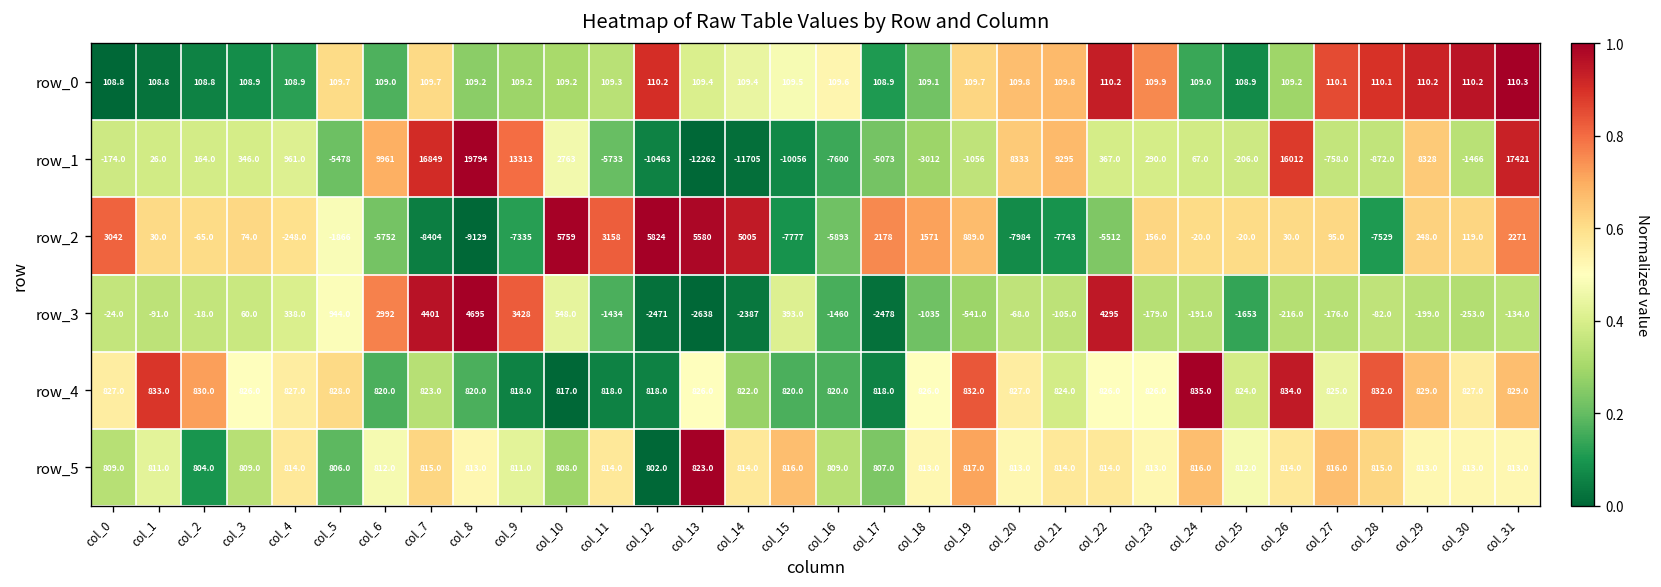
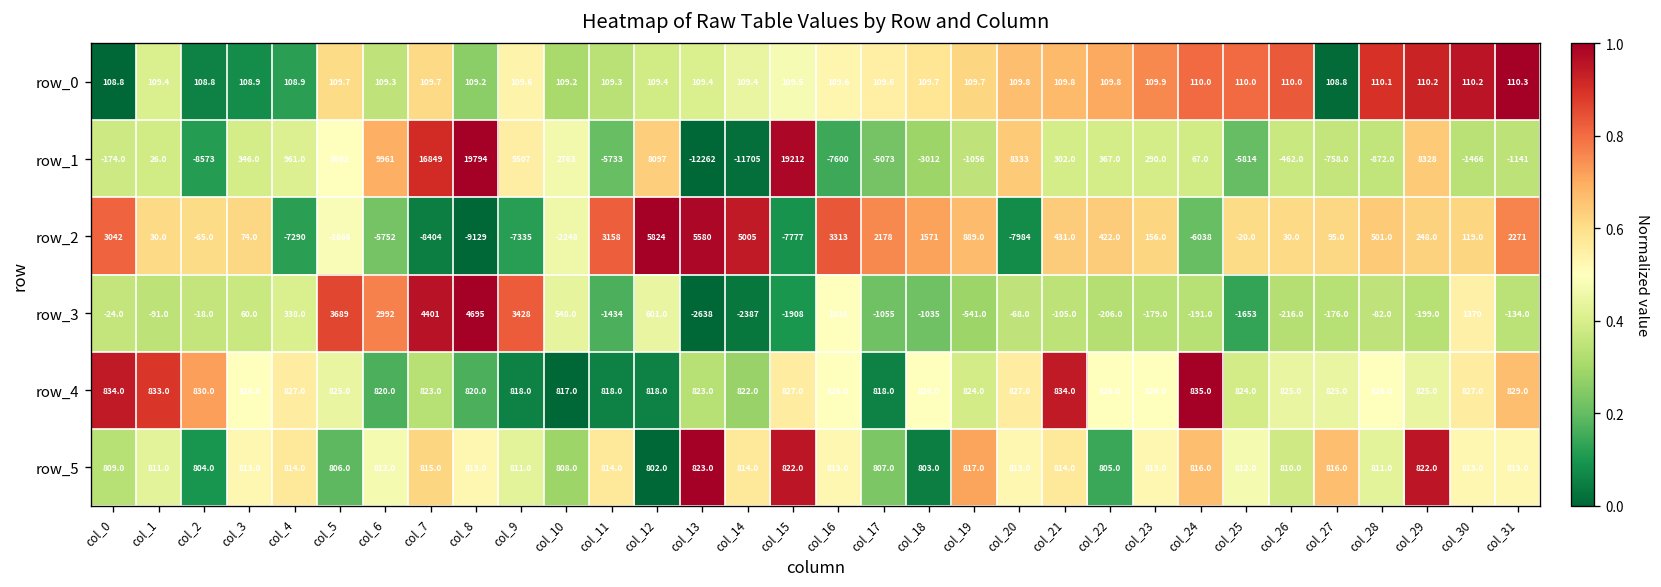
row_0, col_1: 108.8 -> 109.4
row_0, col_6: 109.0 -> 109.3
row_0, col_9: 109.2 -> 109.6
row_0, col_12: 110.2 -> 109.4
row_0, col_17: 108.9 -> 109.6
row_0, col_18: 109.1 -> 109.7
row_0, col_22: 110.2 -> 109.8
row_0, col_24: 109.0 -> 110.0
row_0, col_25: 108.9 -> 110.0
row_0, col_26: 109.2 -> 110.0
row_0, col_27: 110.1 -> 108.8
row_1, col_2: 164.0 -> -8573
row_1, col_5: -5478 -> 3692
row_1, col_9: 13313 -> 5507
row_1, col_12: -10463 -> 8097
row_1, col_15: -10056 -> 19212
row_1, col_21: 9295 -> 302.0
row_1, col_25: -206.0 -> -5814
row_1, col_26: 16012 -> -462.0
row_1, col_31: 17421 -> -1141
row_2, col_4: -248.0 -> -7290
row_2, col_10: 5759 -> -2248
row_2, col_16: -5893 -> 3313
row_2, col_21: -7743 -> 431.0
row_2, col_22: -5512 -> 422.0
row_2, col_24: -20.0 -> -6038
row_2, col_28: -7529 -> 501.0
row_3, col_5: 944.0 -> 3689
row_3, col_12: -2471 -> 601.0
row_3, col_15: 393.0 -> -1908
row_3, col_16: -1460 -> 1035
row_3, col_17: -2478 -> -1055
row_3, col_22: 4295 -> -206.0
row_3, col_30: -253.0 -> 1370
row_4, col_0: 827.0 -> 834.0
row_4, col_5: 828.0 -> 825.0
row_4, col_13: 826.0 -> 823.0
row_4, col_15: 820.0 -> 827.0
row_4, col_16: 820.0 -> 826.0
row_4, col_19: 832.0 -> 824.0
row_4, col_21: 824.0 -> 834.0
row_4, col_26: 834.0 -> 825.0
row_4, col_28: 832.0 -> 826.0
row_4, col_29: 829.0 -> 825.0
row_5, col_3: 809.0 -> 813.0
row_5, col_15: 816.0 -> 822.0
row_5, col_16: 809.0 -> 813.0
row_5, col_18: 813.0 -> 803.0
row_5, col_22: 814.0 -> 805.0
row_5, col_26: 814.0 -> 810.0
row_5, col_28: 815.0 -> 811.0
row_5, col_29: 813.0 -> 822.0
